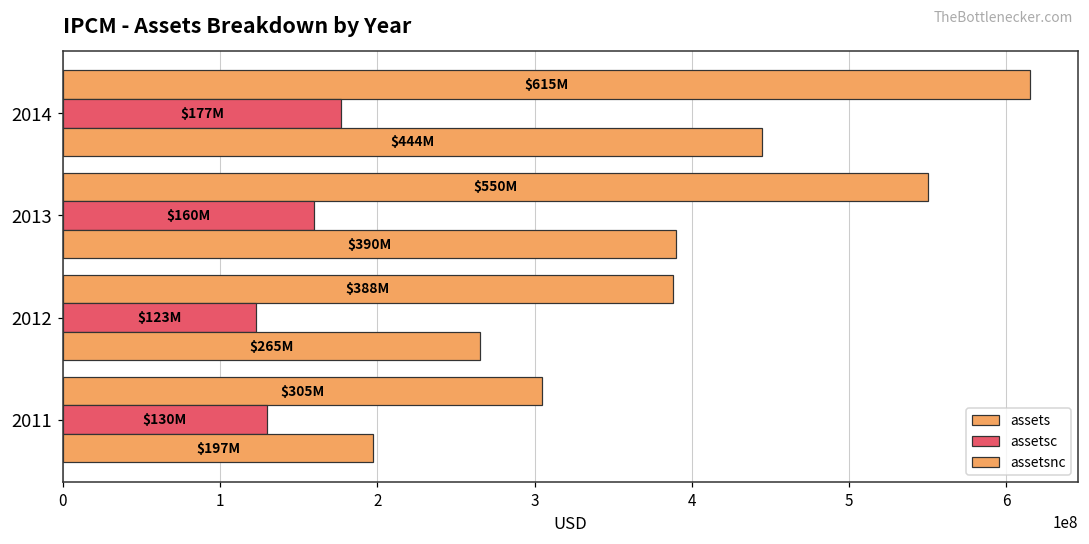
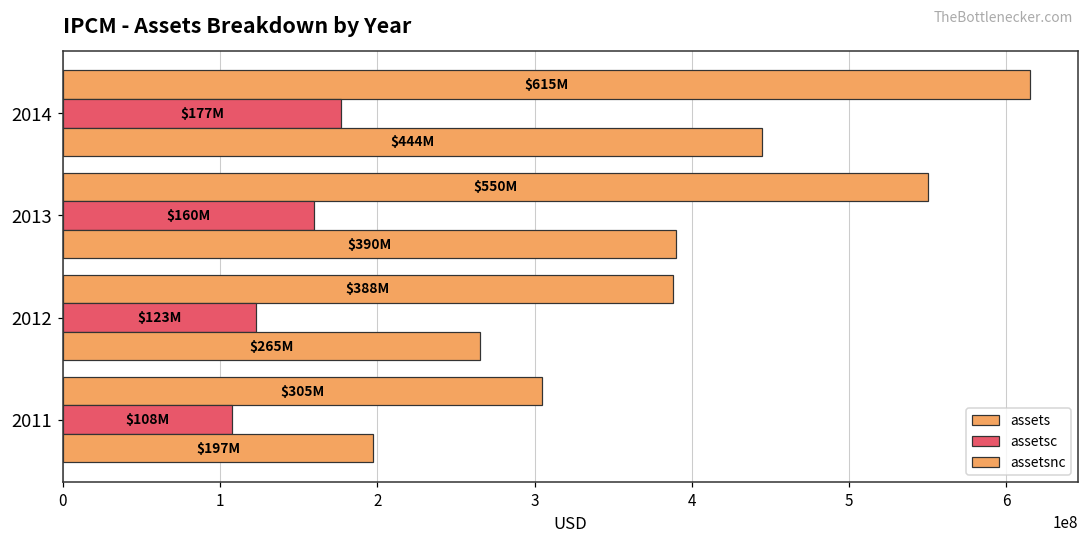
assetsc, 2011: $130M -> $108M
